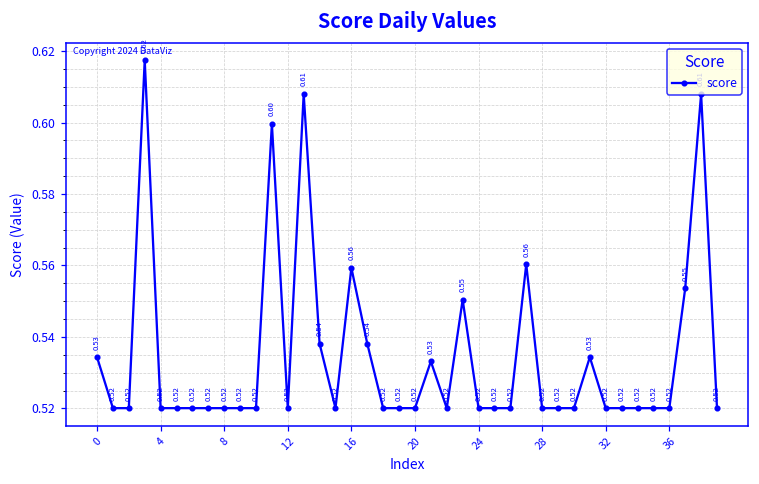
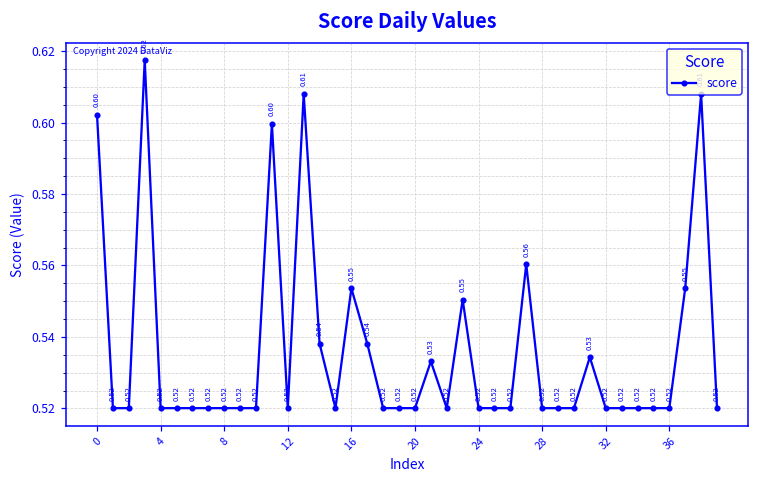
0: 0.53 -> 0.60
16: 0.56 -> 0.55
